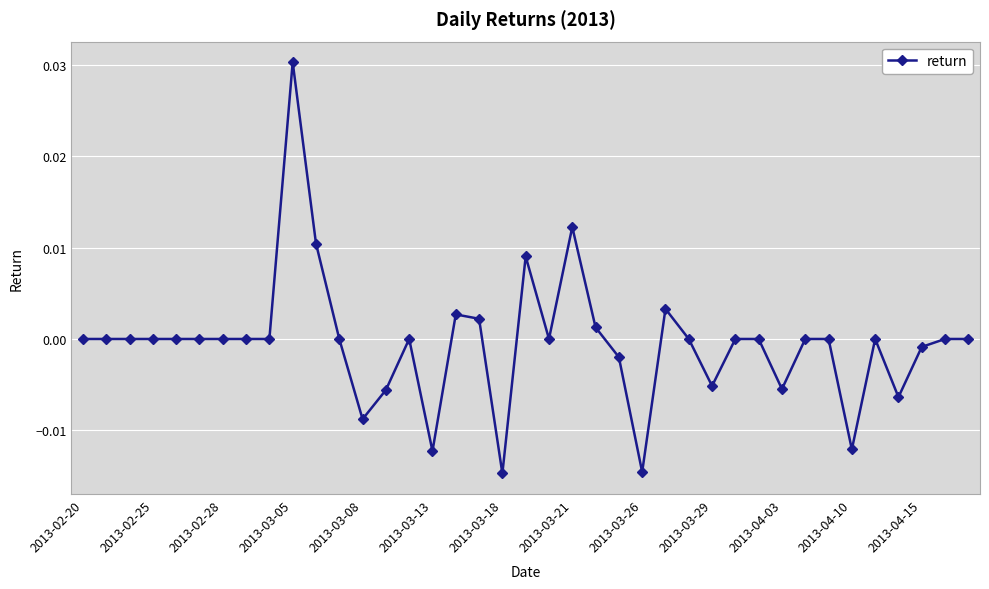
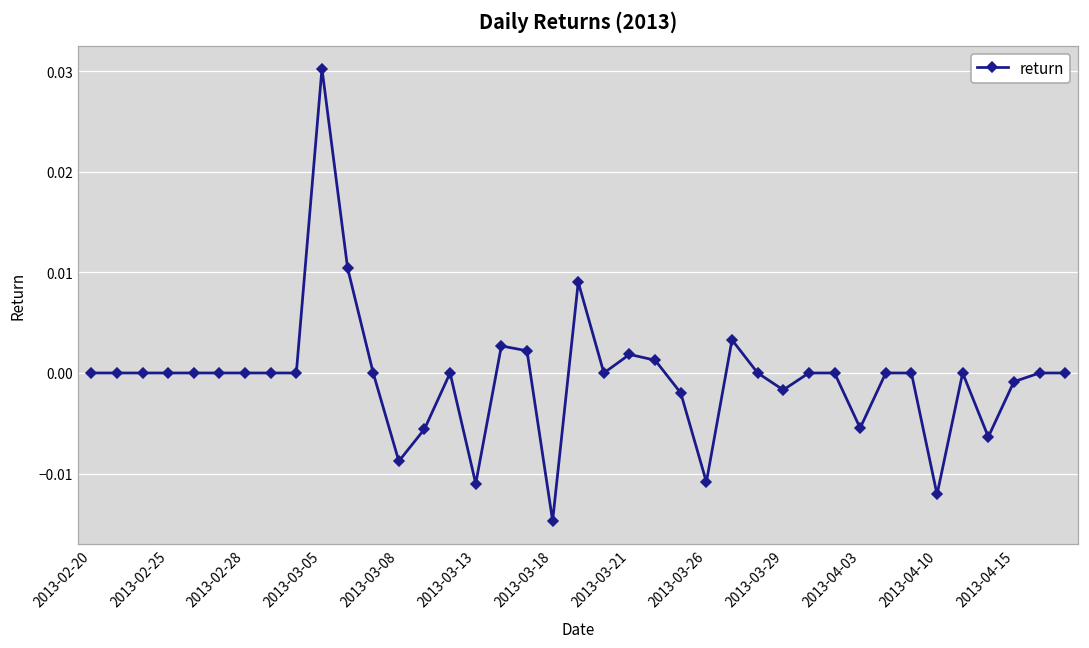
2013-03-13: -0.012 -> -0.011
2013-03-21: 0.012 -> 0.002
2013-03-26: -0.015 -> -0.011
2013-03-29: -0.005 -> -0.002
